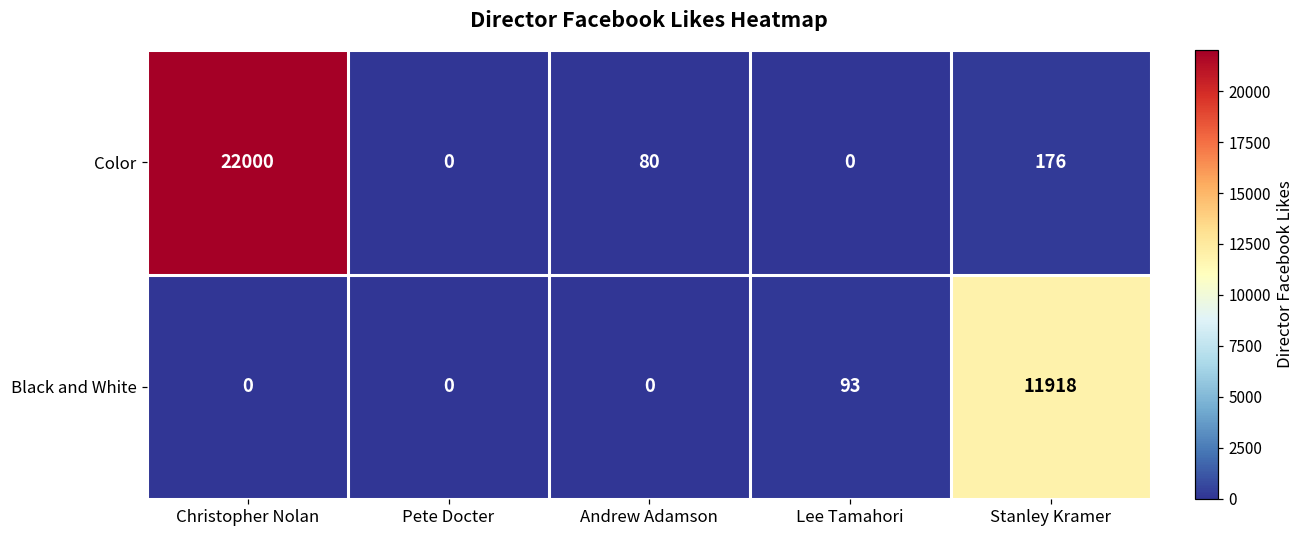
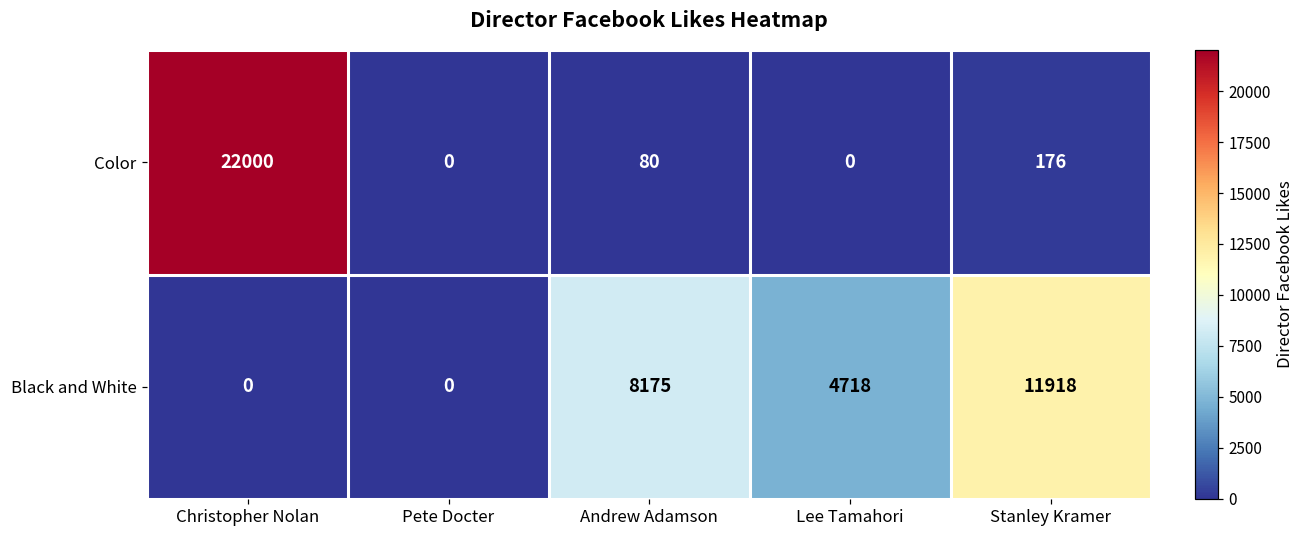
Black and White, Andrew Adamson: 0 -> 8175
Black and White, Lee Tamahori: 93 -> 4718
